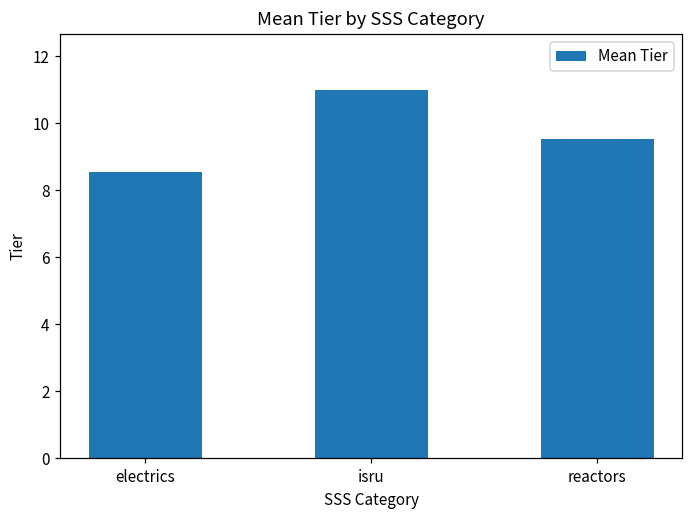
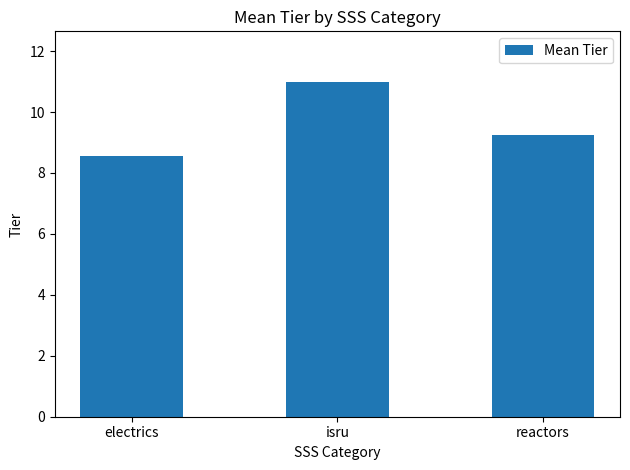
reactors: 9.5 -> 9.3
